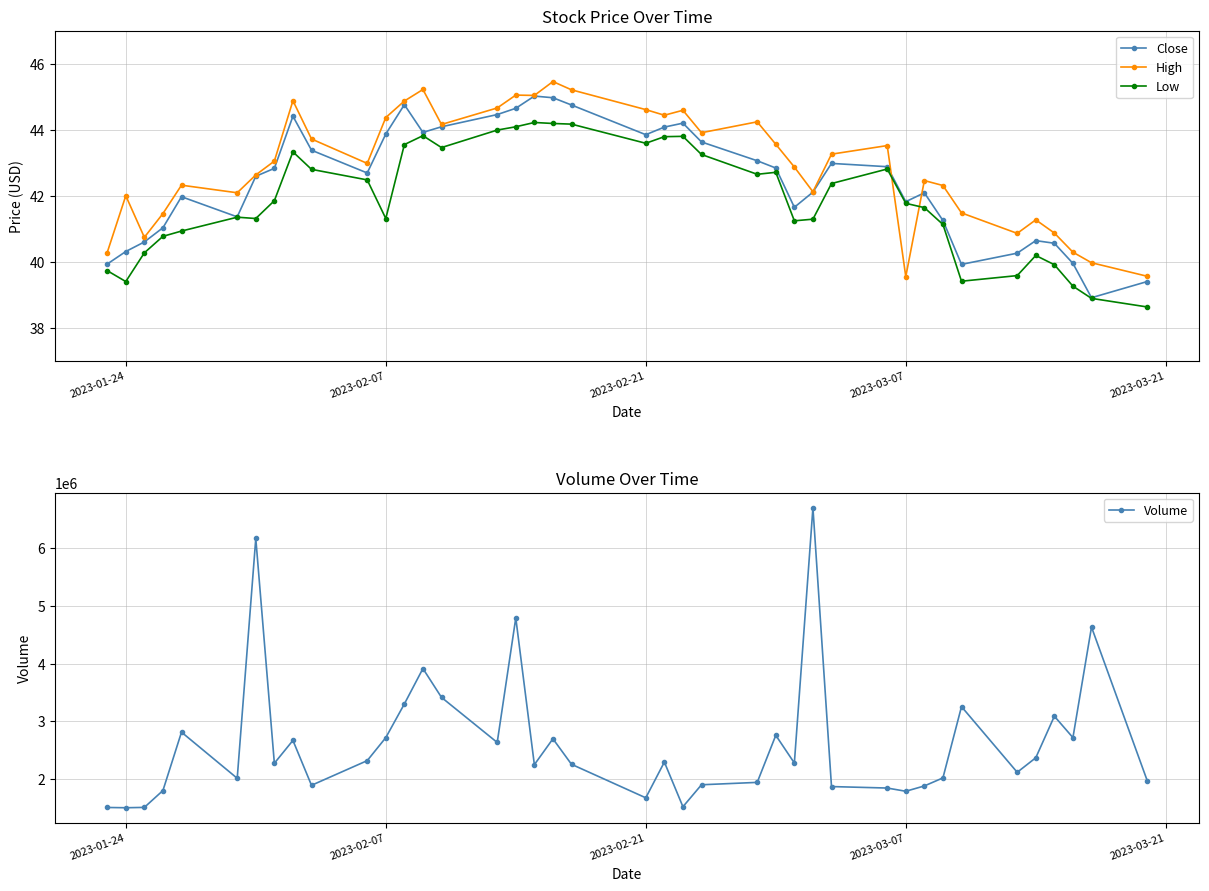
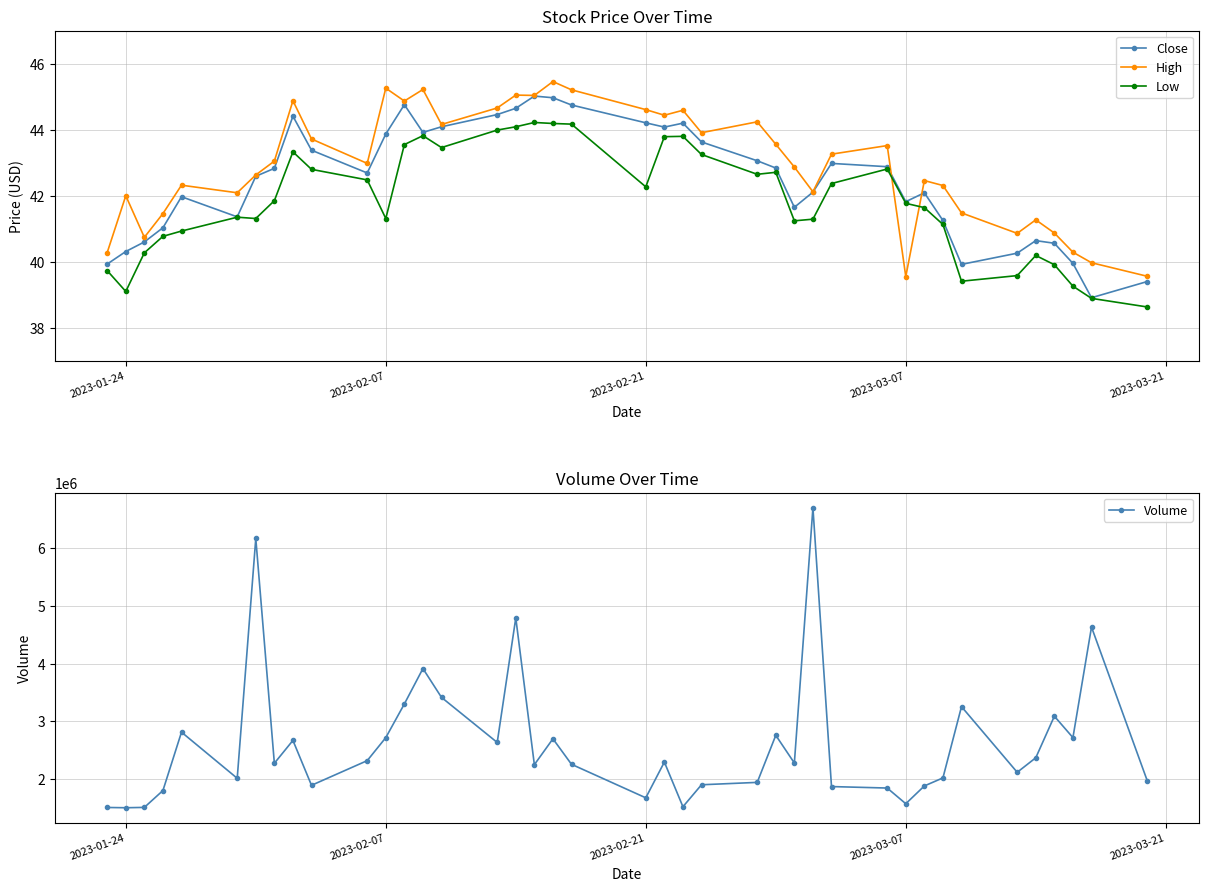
Stock Price Over Time, Low, 2023-01-24: 39.4 -> 39.1
Stock Price Over Time, High, 2023-02-07: 44.4 -> 45.3
Stock Price Over Time, Close, 2023-02-21: 43.9 -> 44.2
Stock Price Over Time, Low, 2023-02-21: 43.6 -> 42.3
Volume Over Time, 2023-03-07: 1800000 -> 1600000
